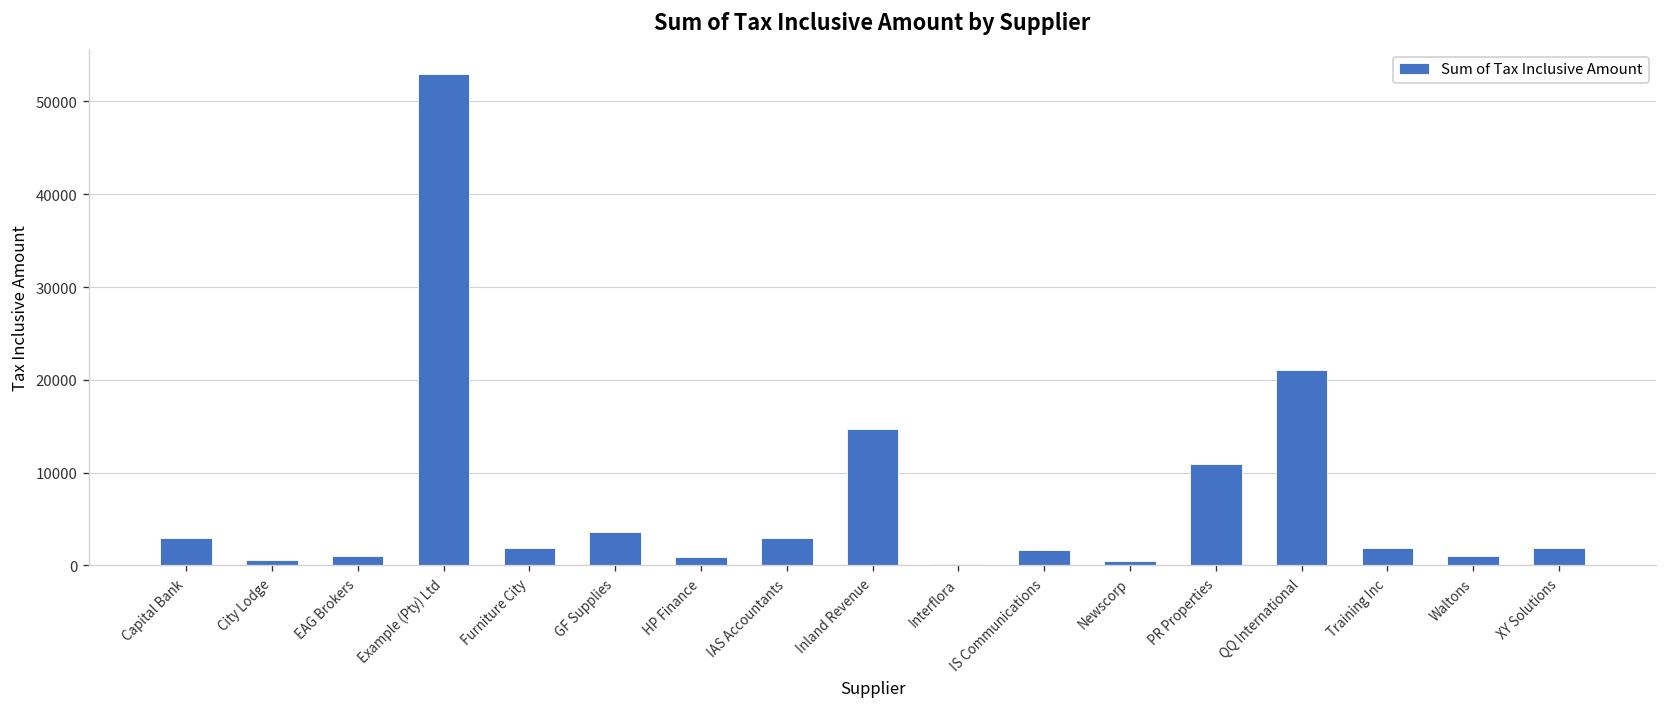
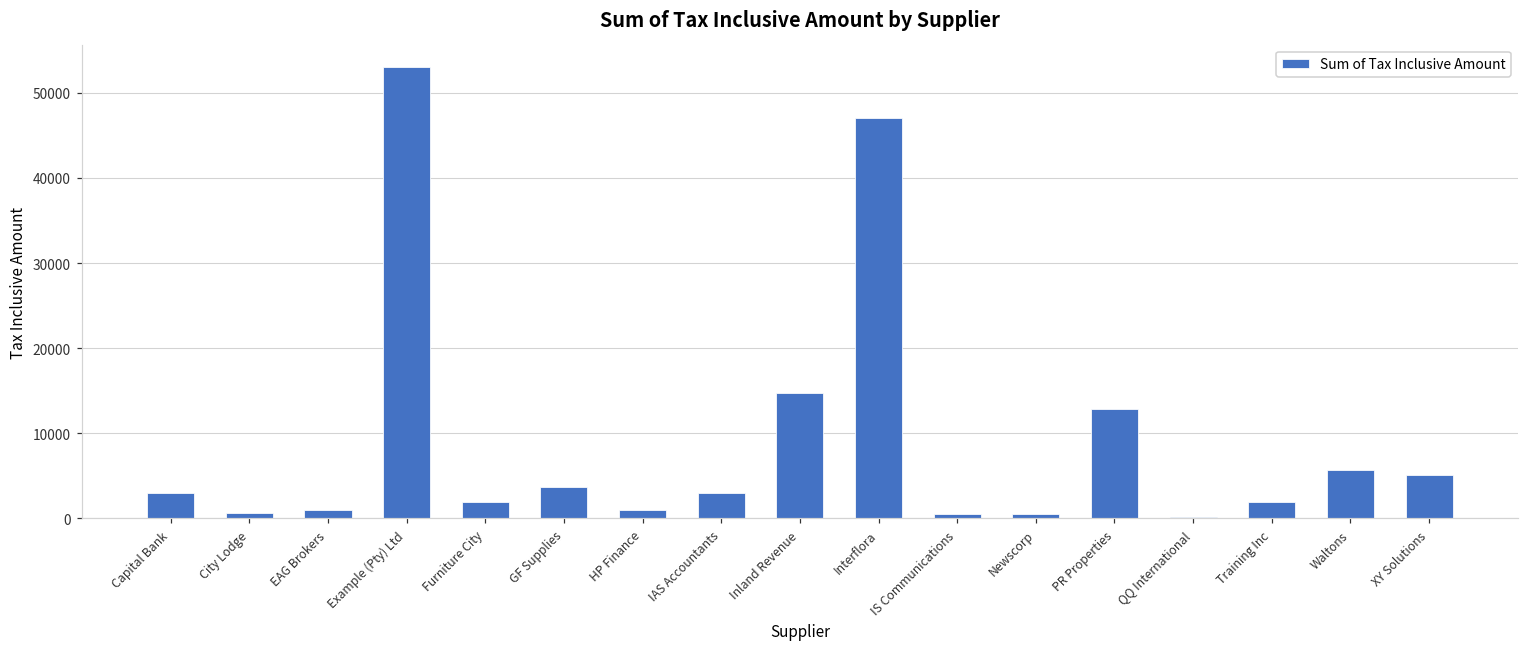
Interflora: 0 -> 47000
IS Communications: 2000 -> 1000
PR Properties: 11000 -> 13000
QQ International: 21000 -> 0
Waltons: 1000 -> 6000
XY Solutions: 2000 -> 5000
